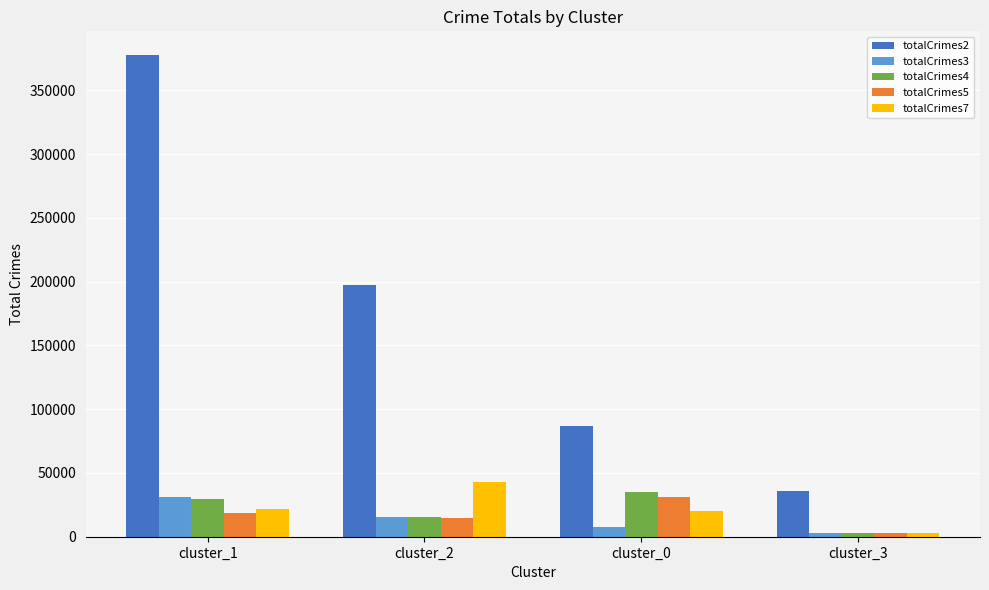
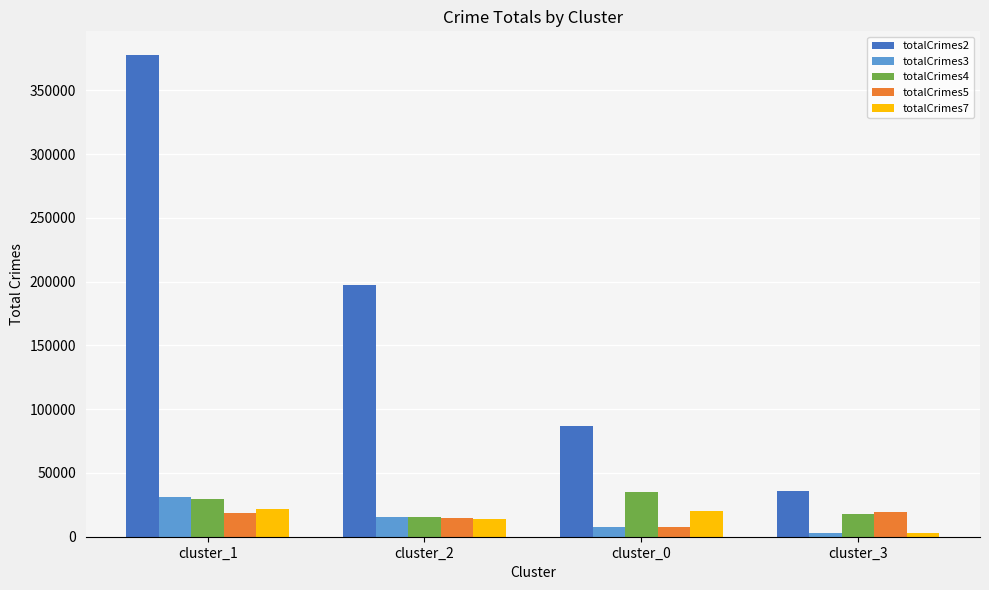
totalCrimes7, cluster_2: 43000 -> 14000
totalCrimes5, cluster_0: 31000 -> 8000
totalCrimes4, cluster_3: 3000 -> 18000
totalCrimes5, cluster_3: 3000 -> 20000
